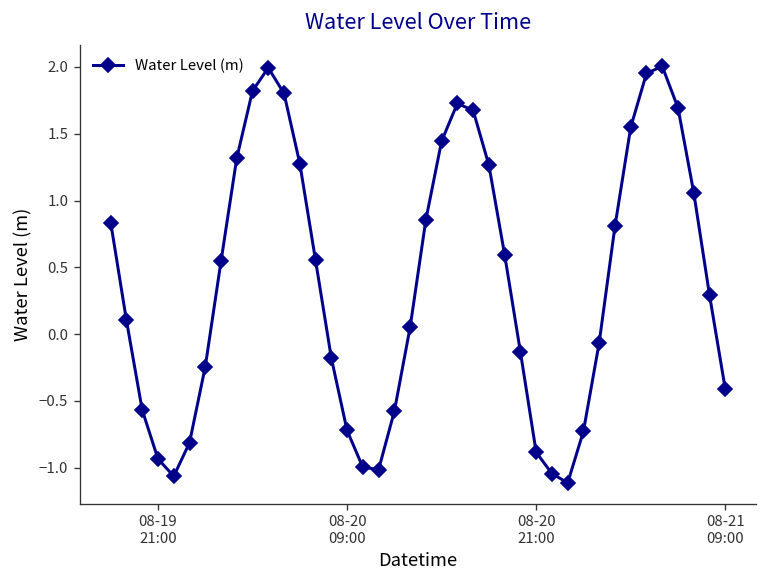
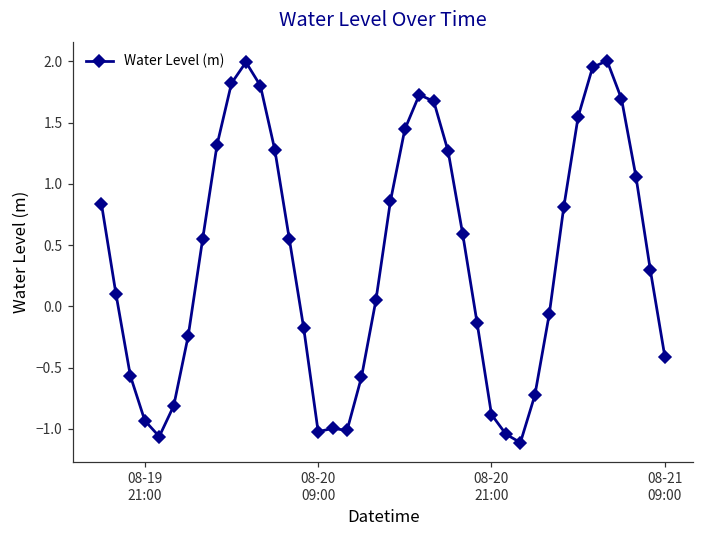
08-20 09:00: -0.72 -> -1.02
